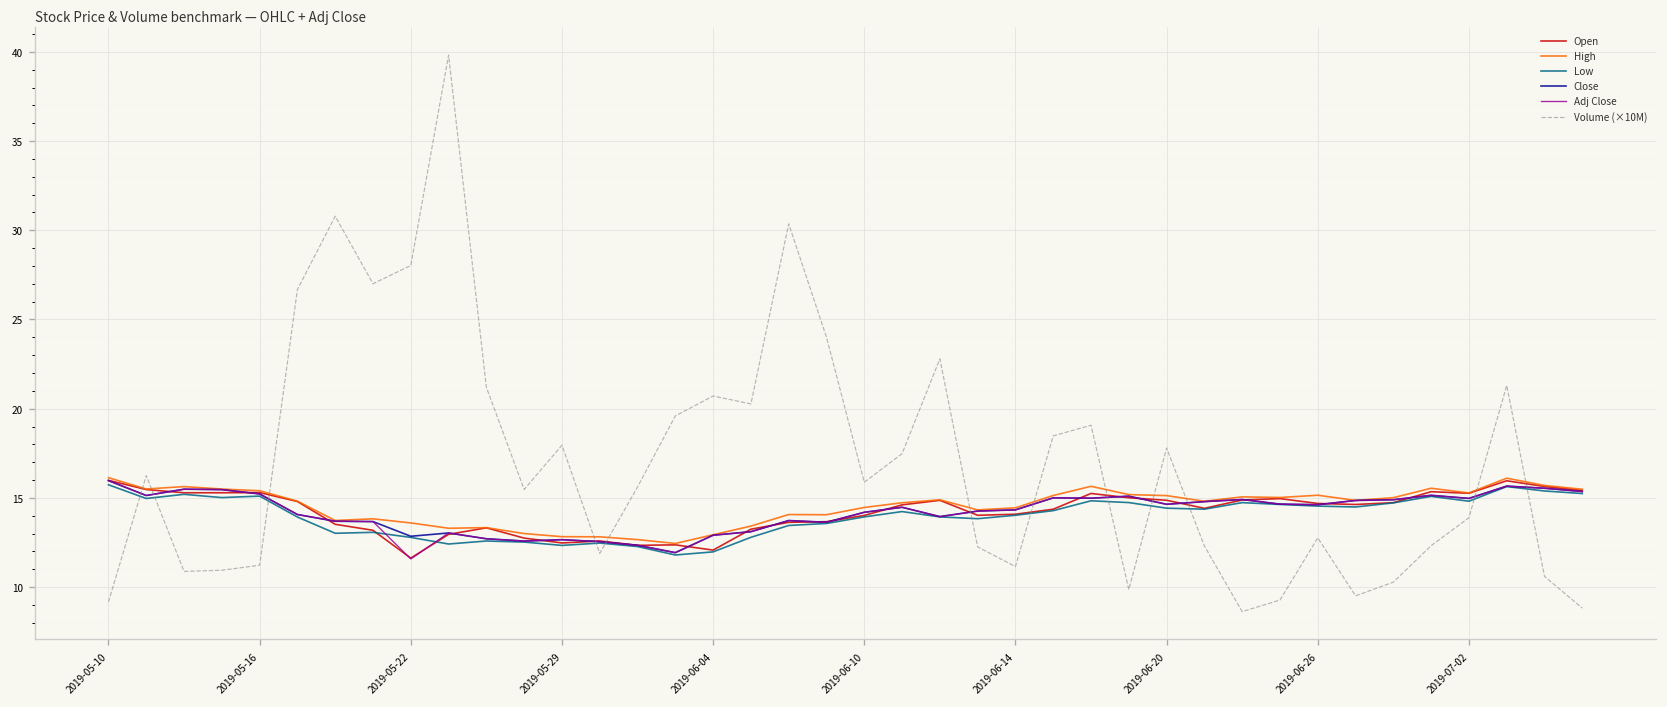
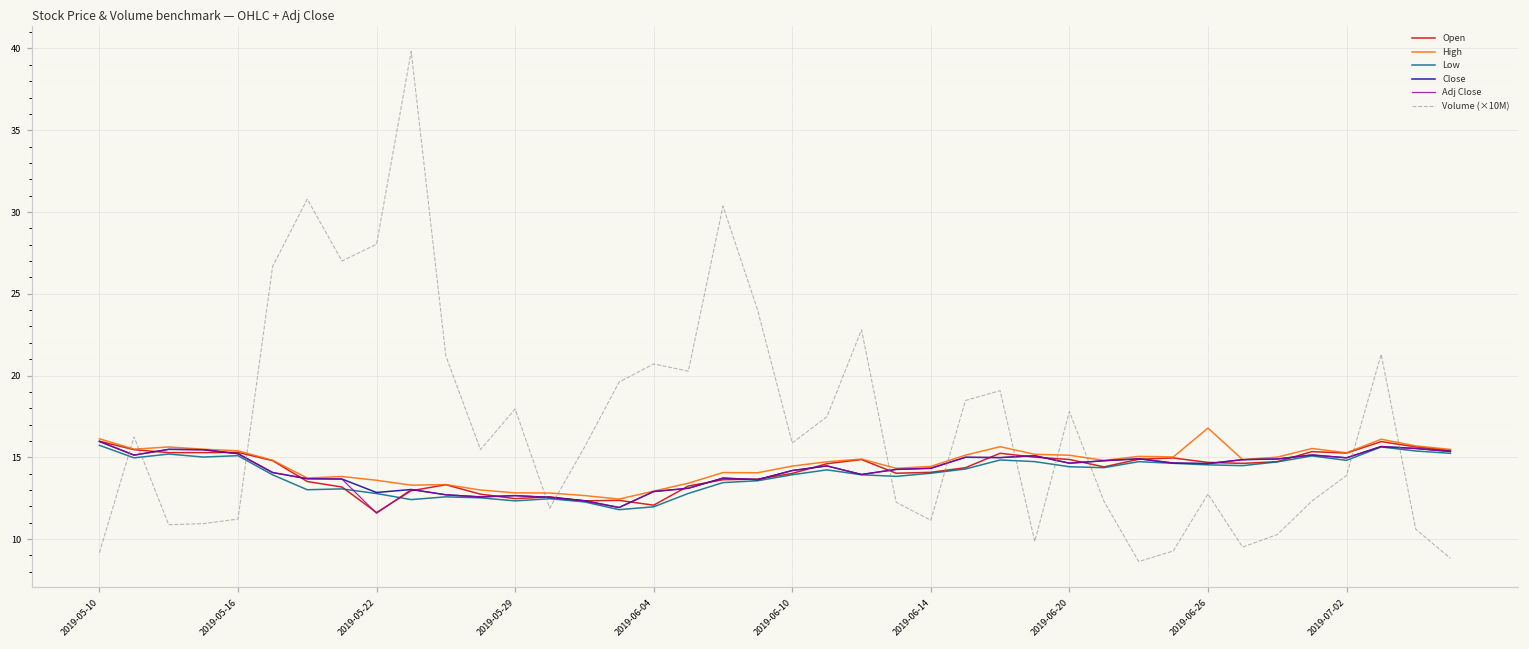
High, 2019-06-26: 15.1 -> 16.8
